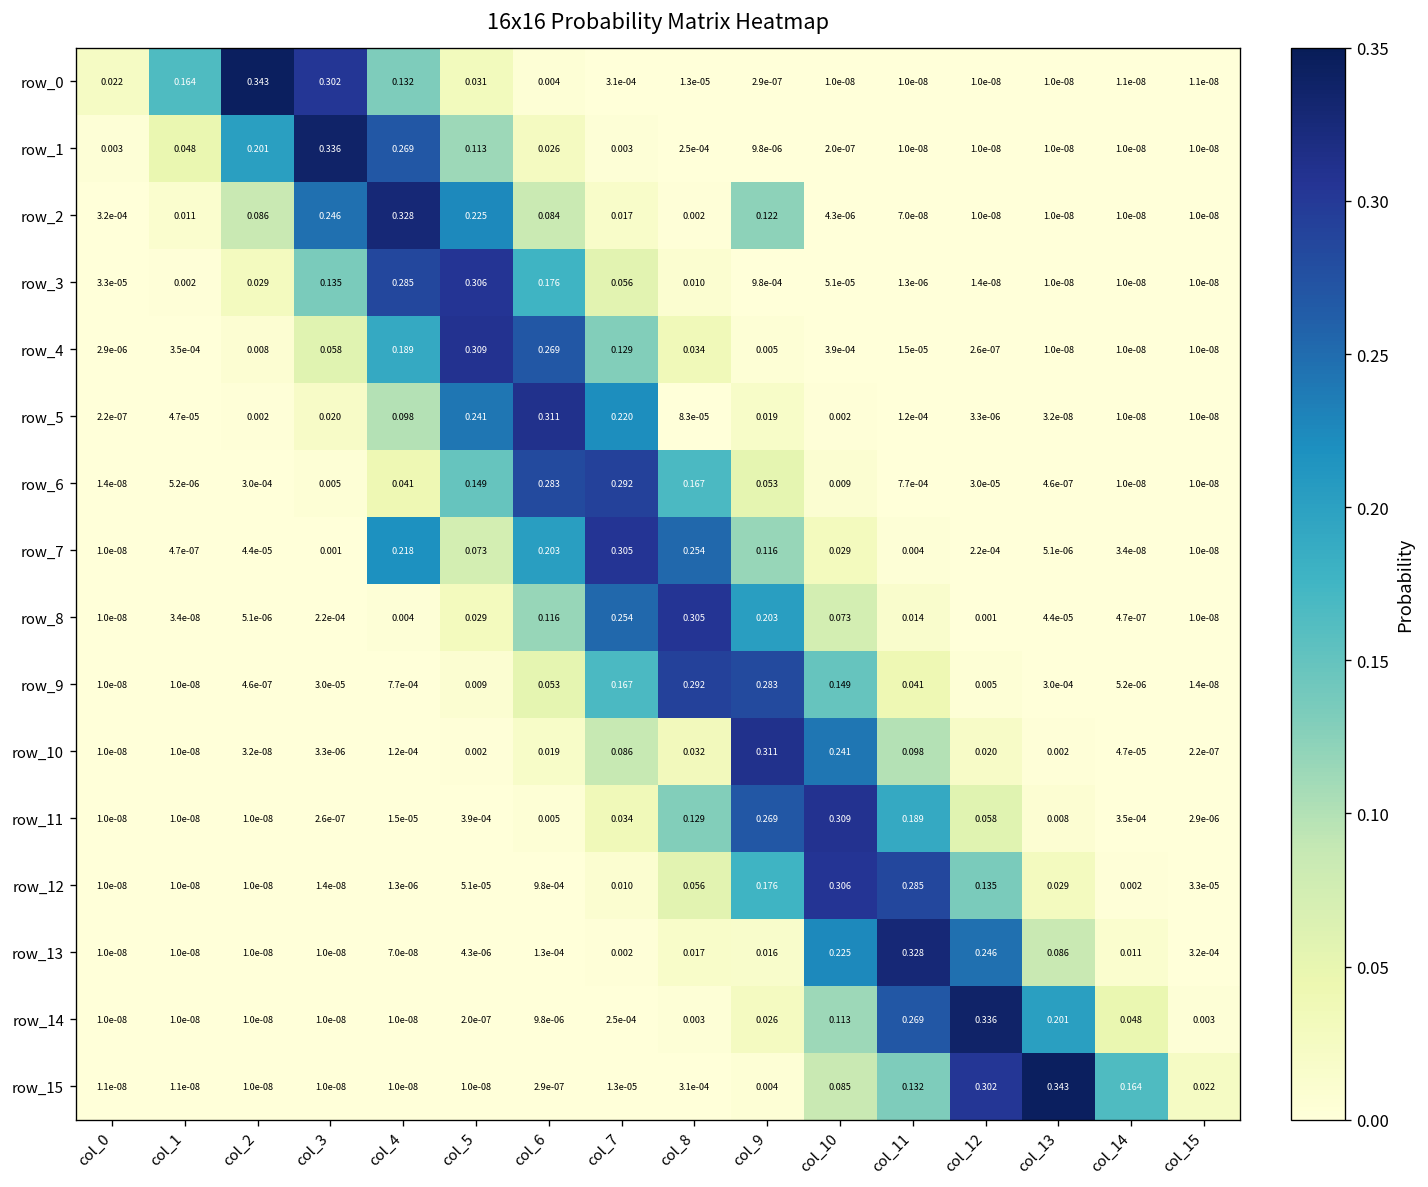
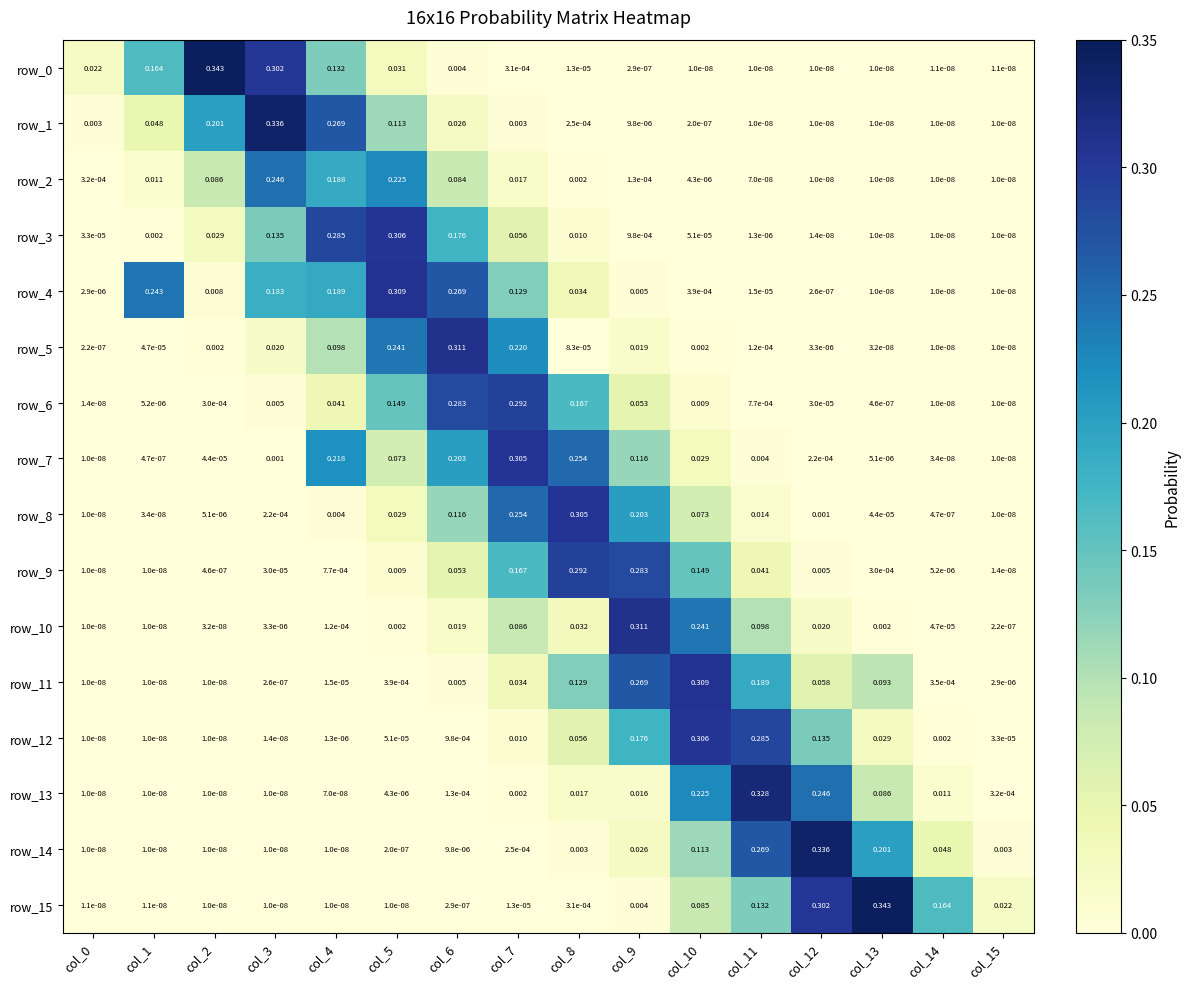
row_2, col_4: 0.328 -> 0.188
row_2, col_9: 0.122 -> 1.3e-04
row_4, col_1: 3.5e-04 -> 0.243
row_4, col_3: 0.058 -> 0.183
row_11, col_13: 0.008 -> 0.093
